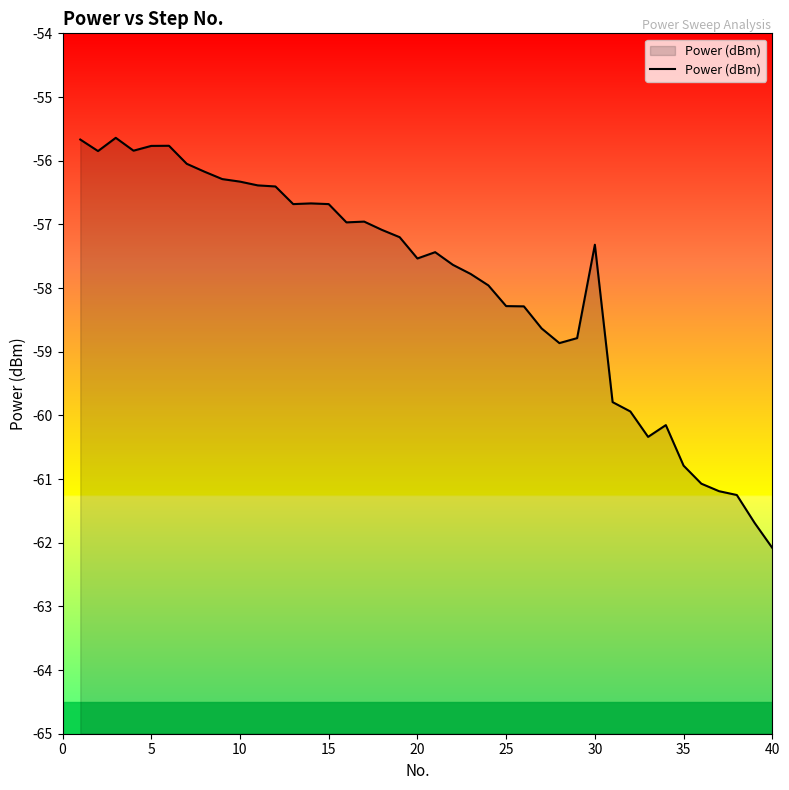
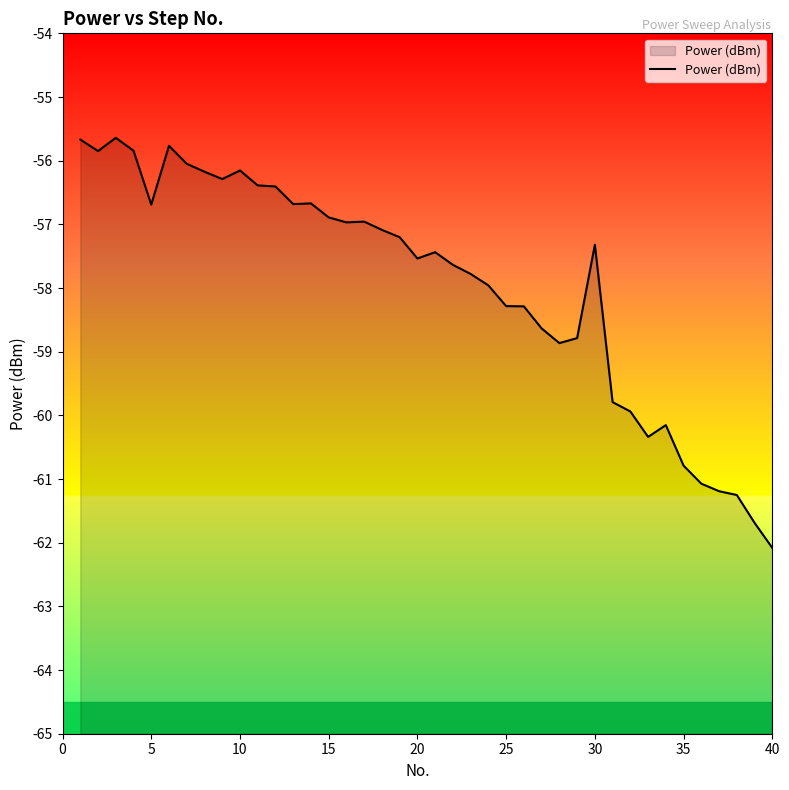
5: -55.8 -> -56.7
10: -56.3 -> -56.2
15: -56.7 -> -56.9
